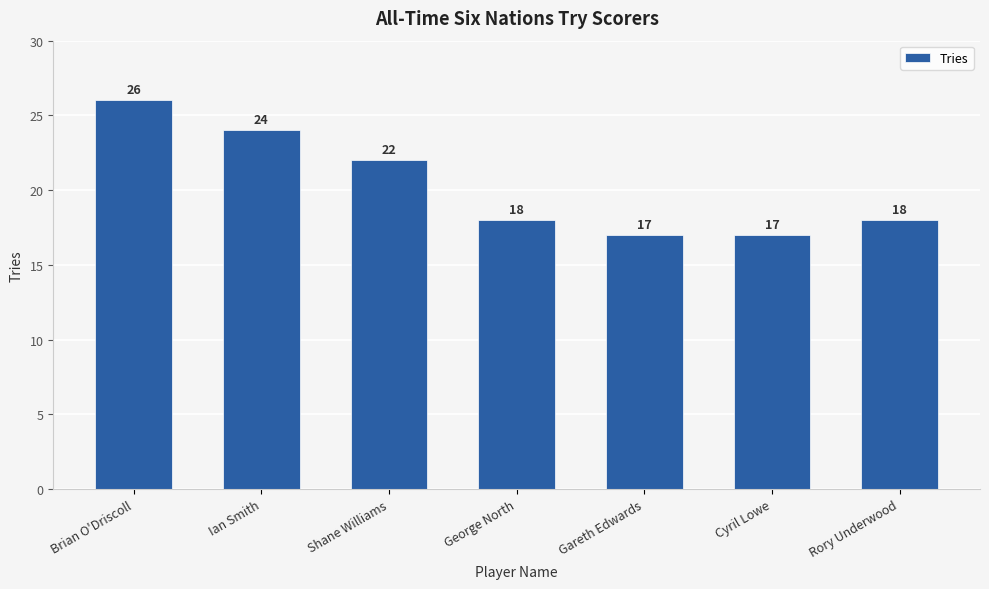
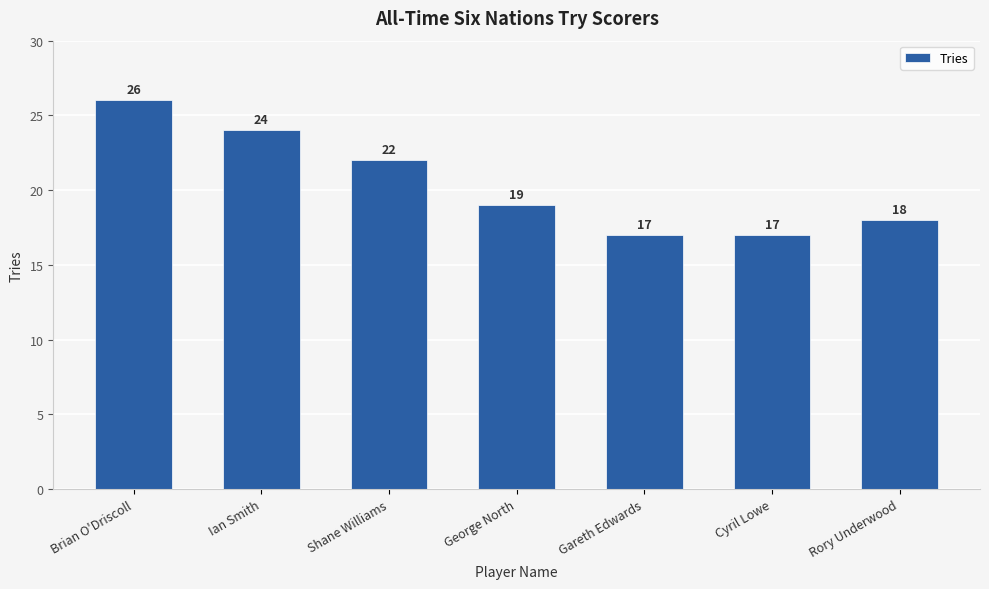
George North: 18 -> 19
